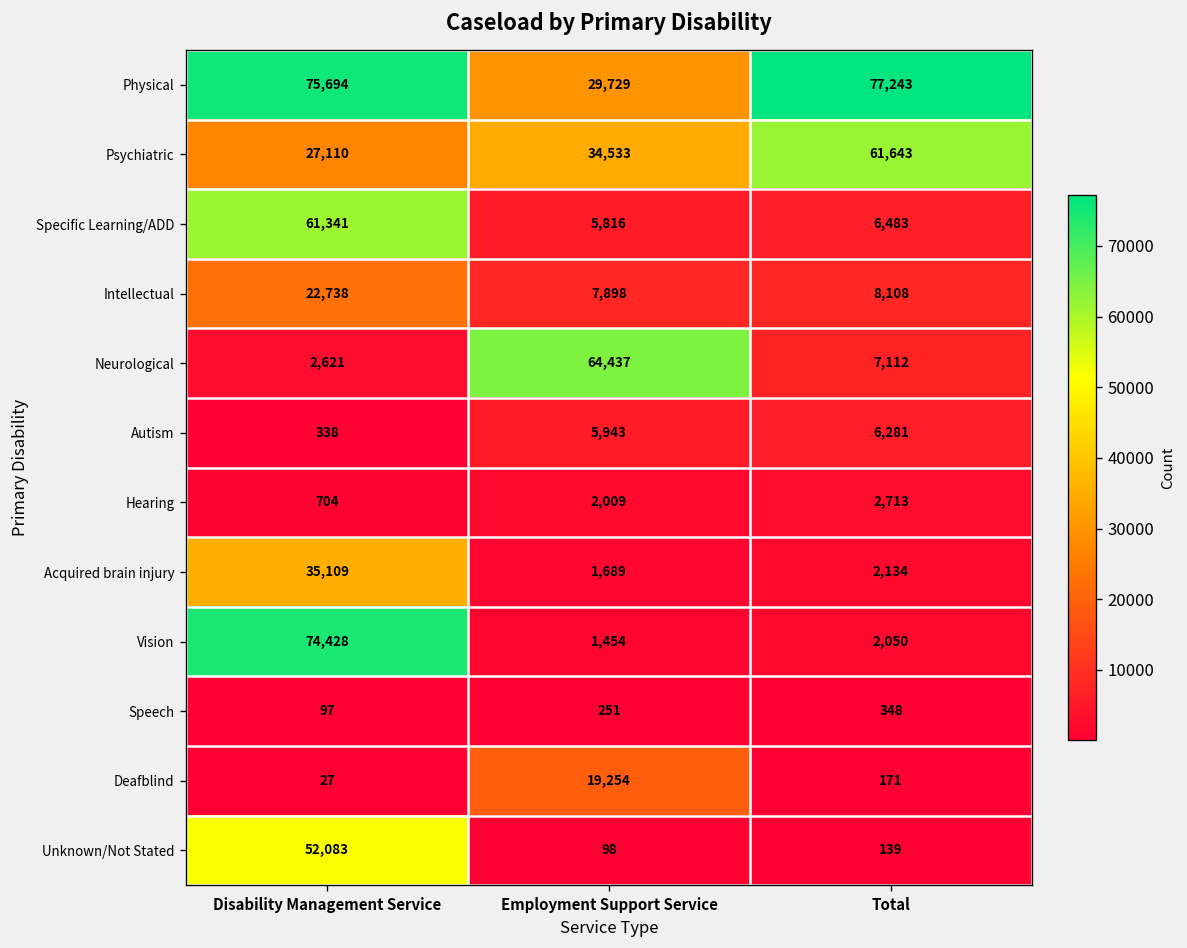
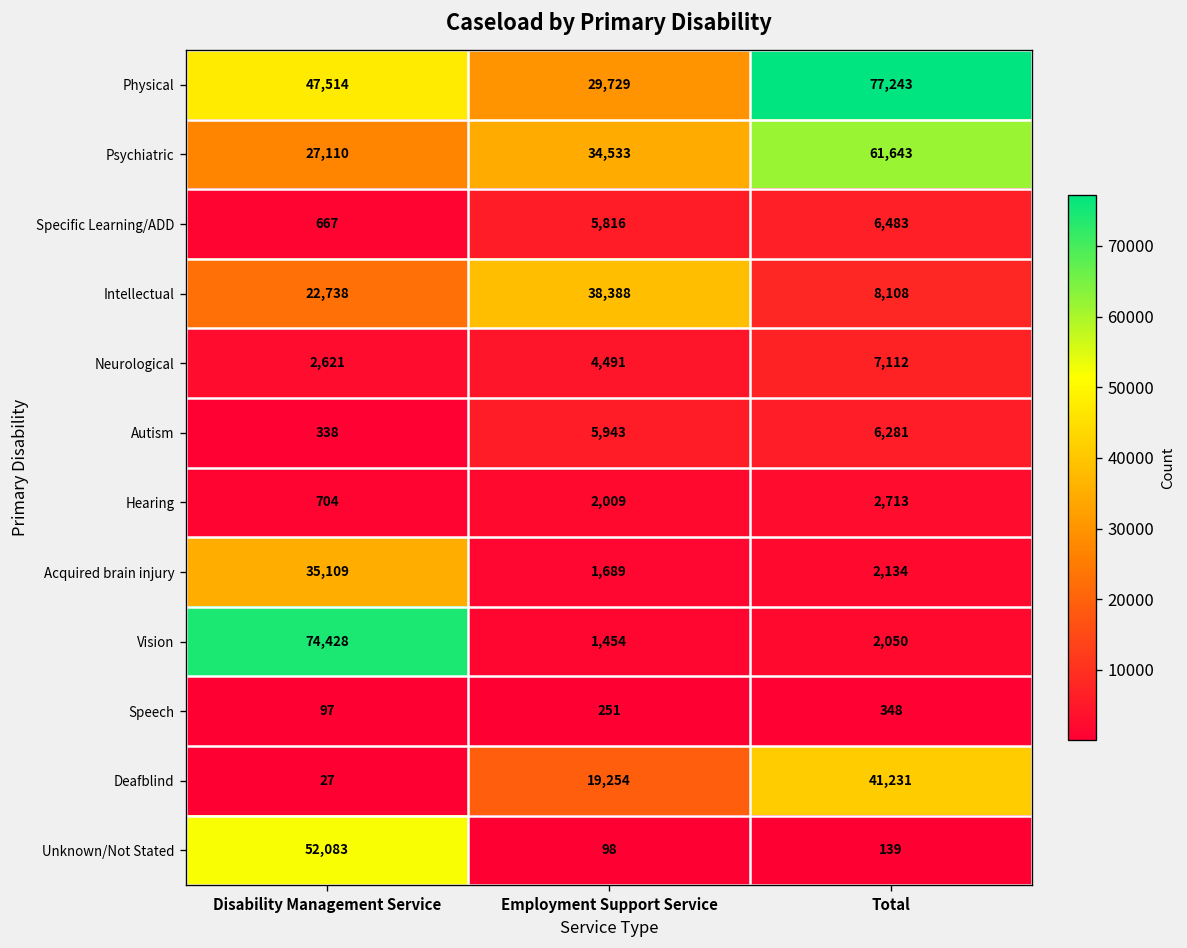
Physical, Disability Management Service: 75,694 -> 47,514
Specific Learning/ADD, Disability Management Service: 61,341 -> 667
Intellectual, Employment Support Service: 7,898 -> 38,388
Neurological, Employment Support Service: 64,437 -> 4,491
Deafblind, Total: 171 -> 41,231
